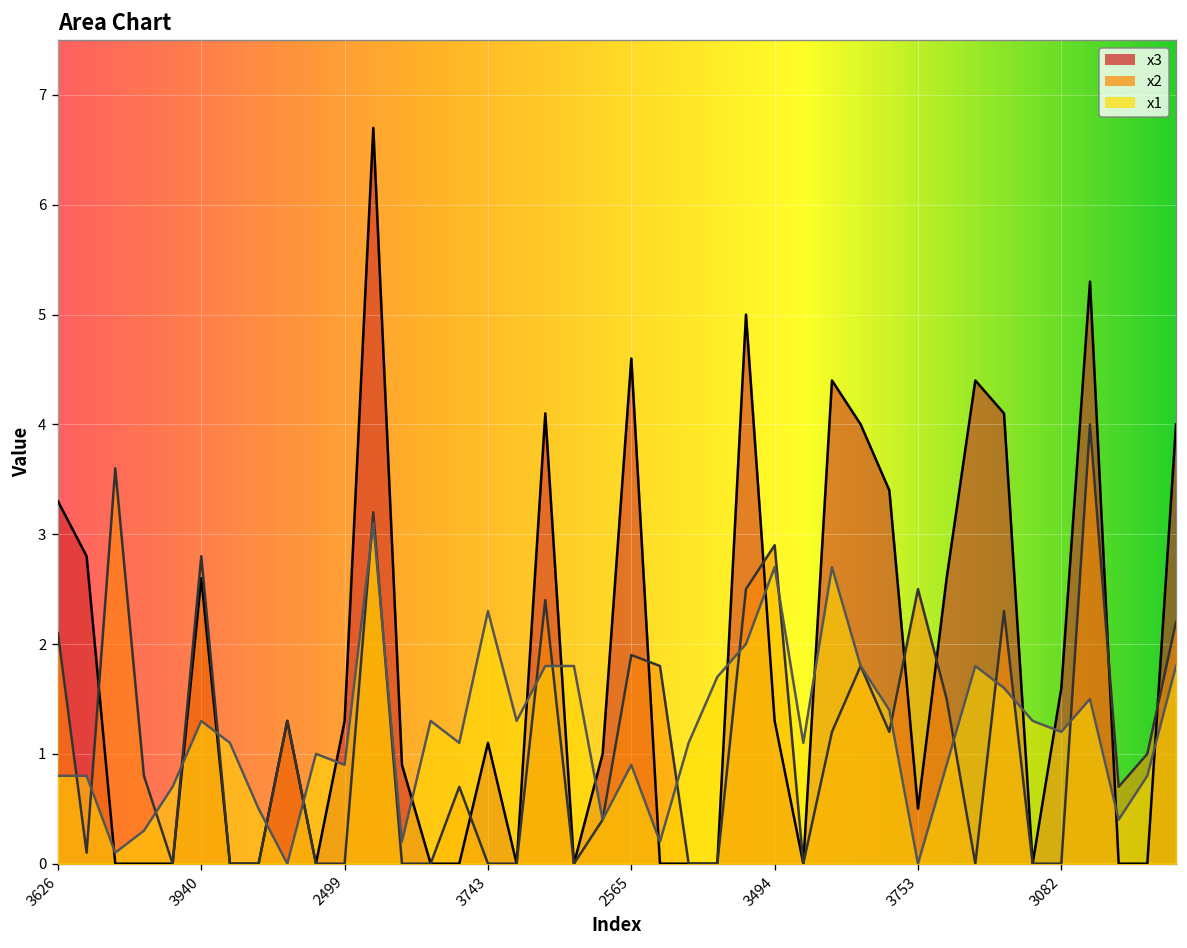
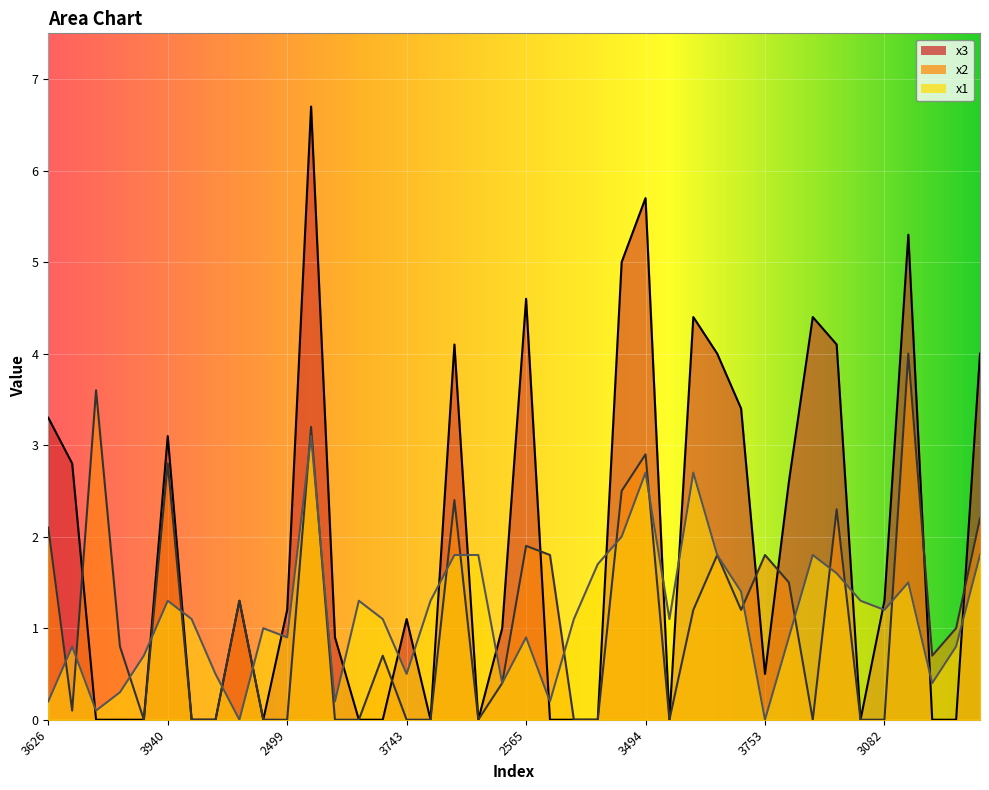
x1, 3626: 0.8 -> 0.2
x3, 3940: 2.6 -> 3.1
x3, 2499: 1.3 -> 1.2
x1, 3743: 2.3 -> 0.5
x3, 3494: 1.3 -> 5.7
x2, 3753: 2.5 -> 1.8
x3, 3082: 1.6 -> 1.3
